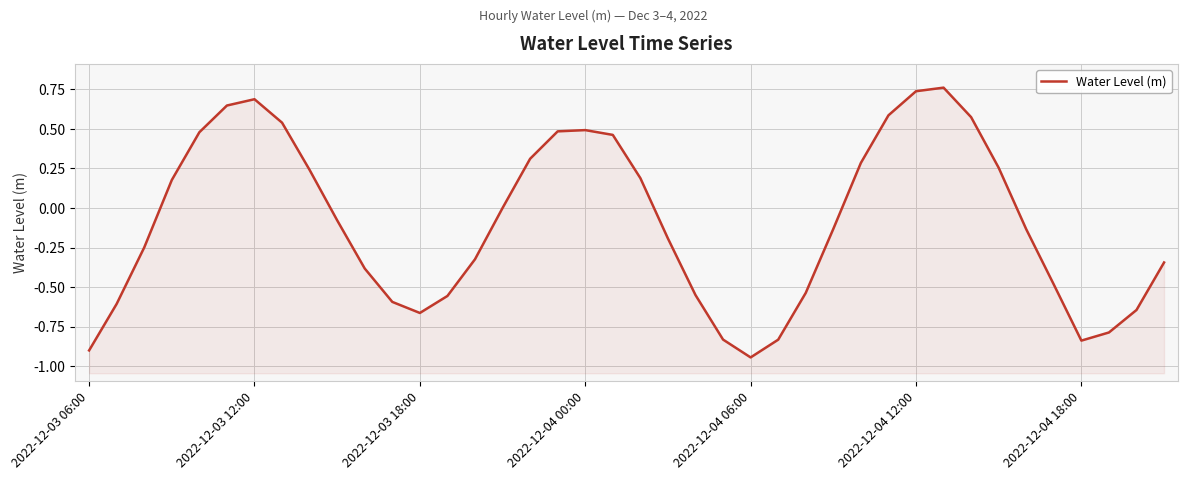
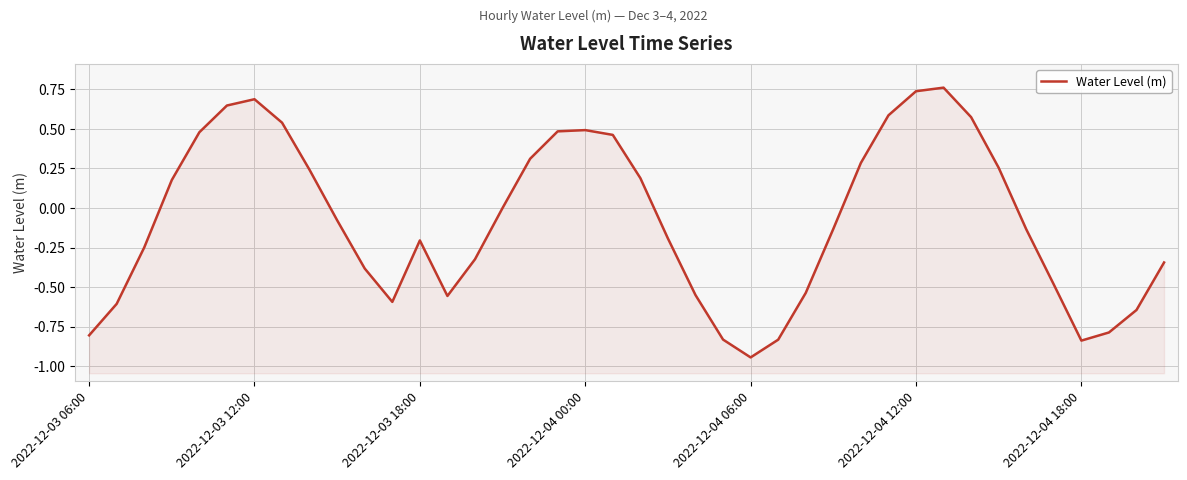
2022-12-03 06:00: -0.90 -> -0.80
2022-12-03 18:00: -0.66 -> -0.21
